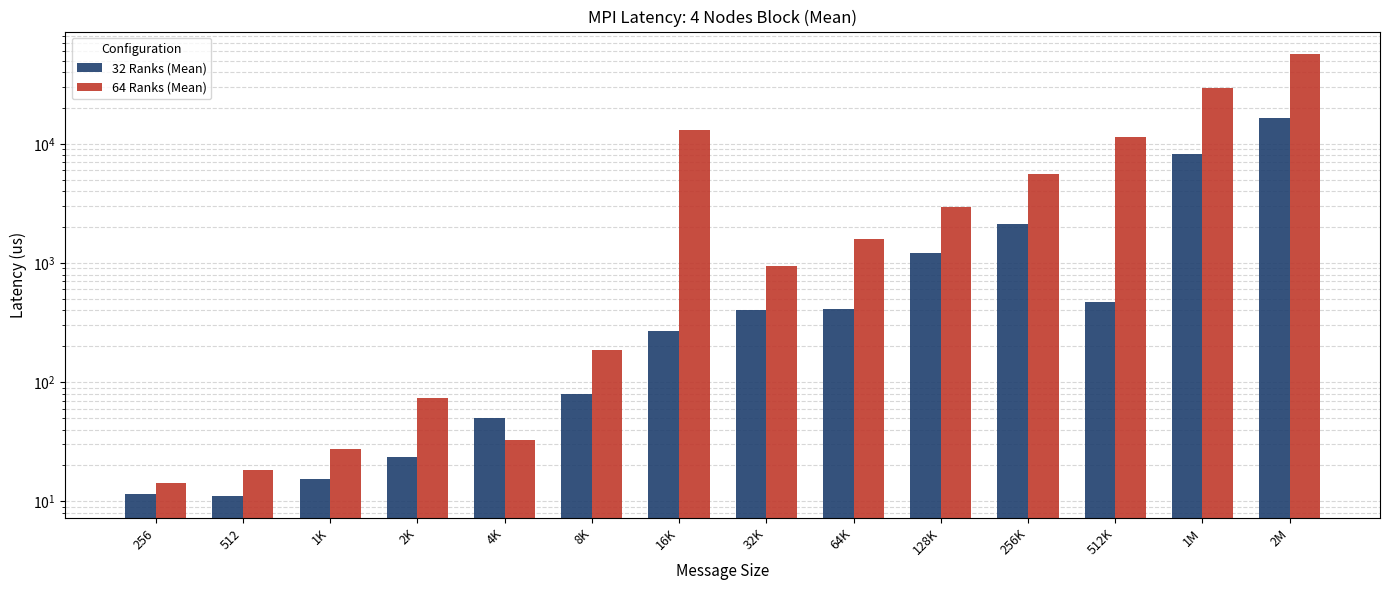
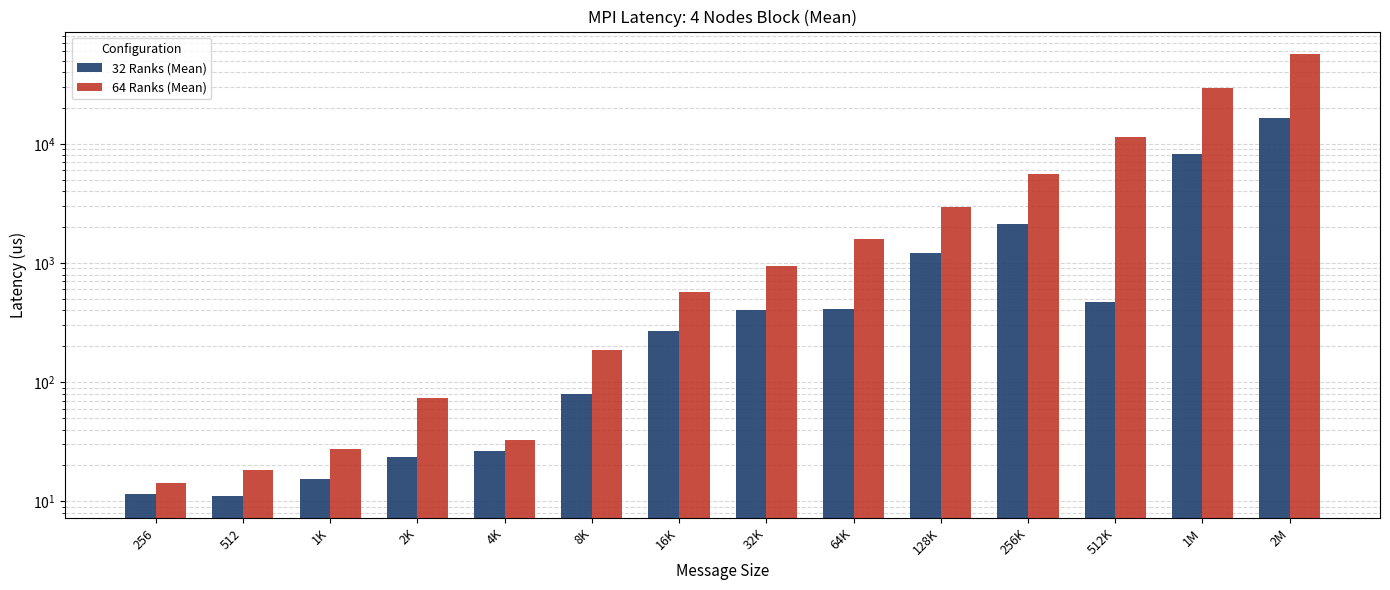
32 Ranks (Mean), 4K: 50 -> 27
64 Ranks (Mean), 16K: 13000 -> 600
